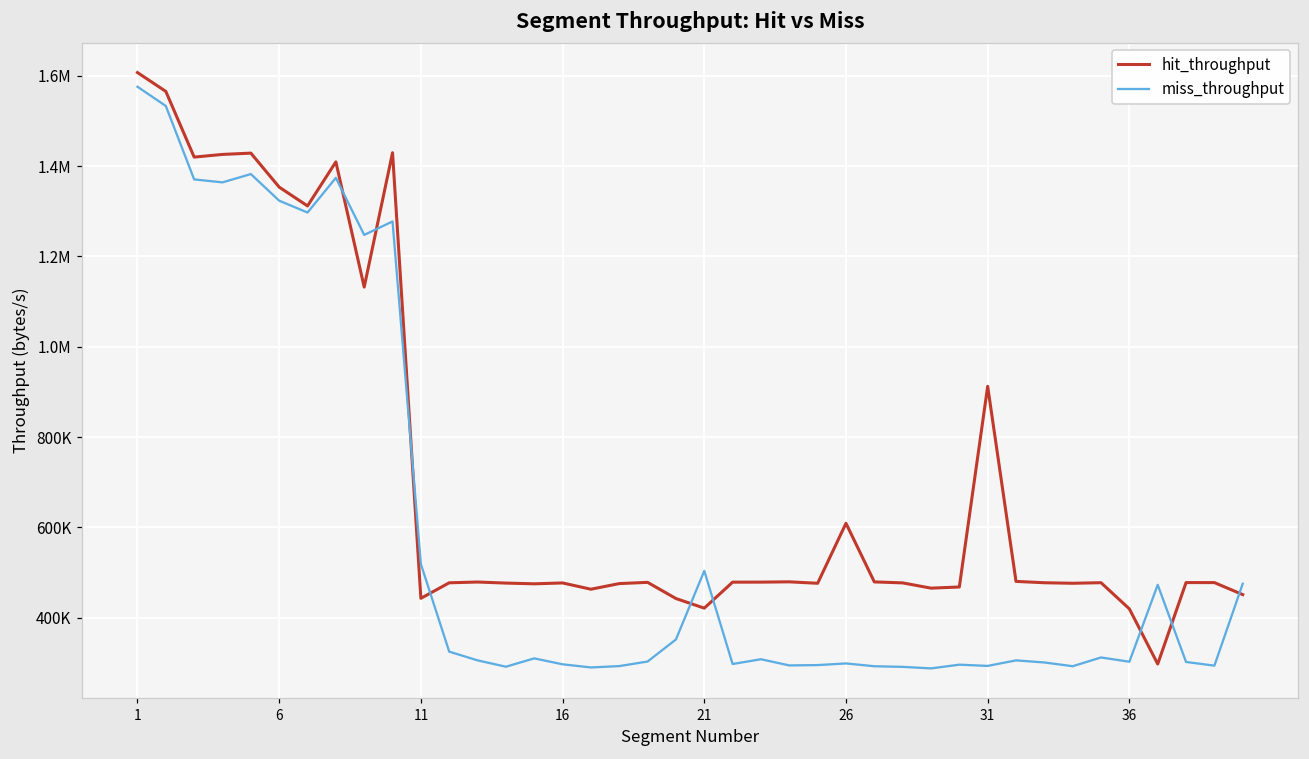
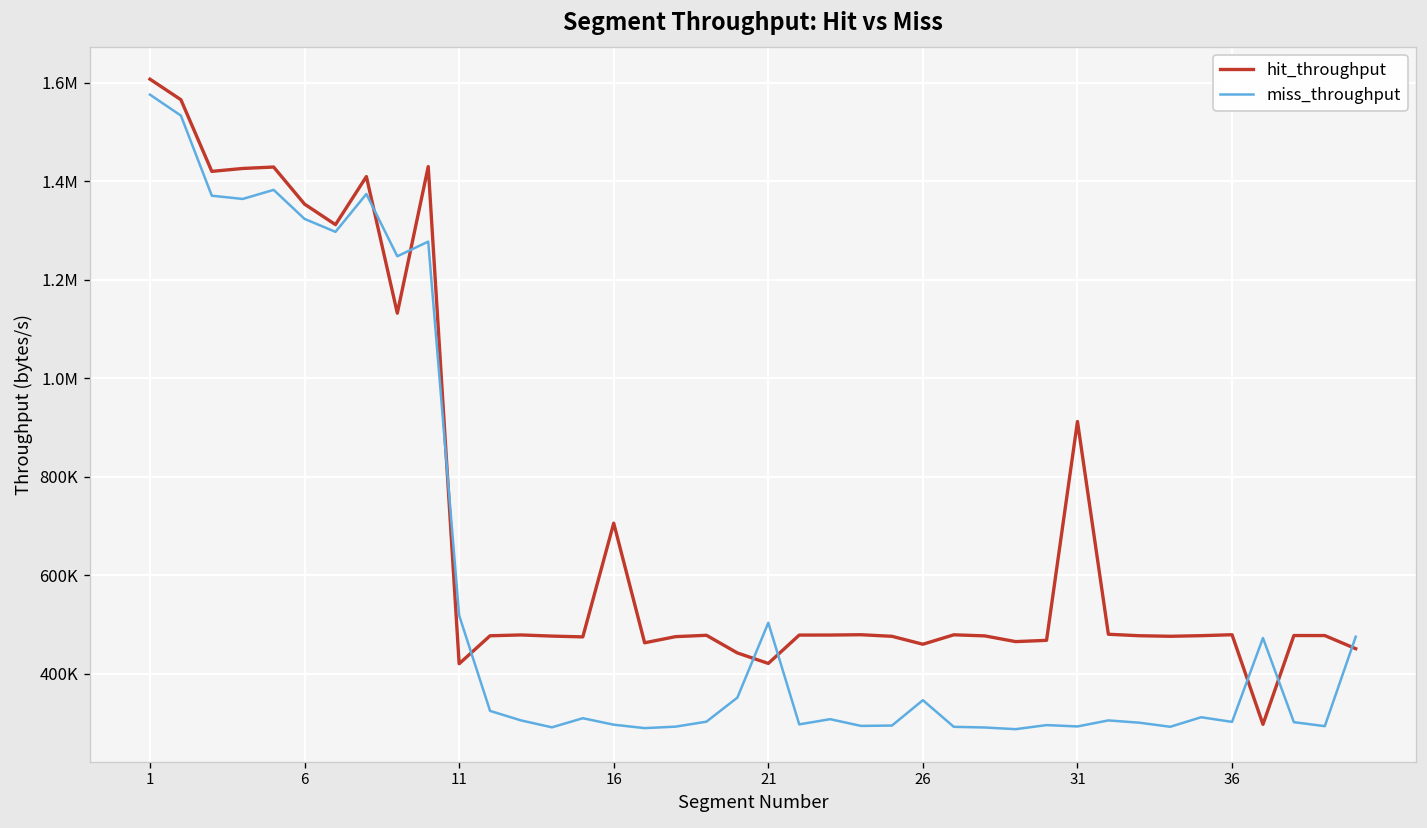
hit_throughput, 11: 440000 -> 420000
hit_throughput, 16: 480000 -> 710000
hit_throughput, 26: 610000 -> 460000
miss_throughput, 26: 300000 -> 350000
hit_throughput, 36: 420000 -> 480000
